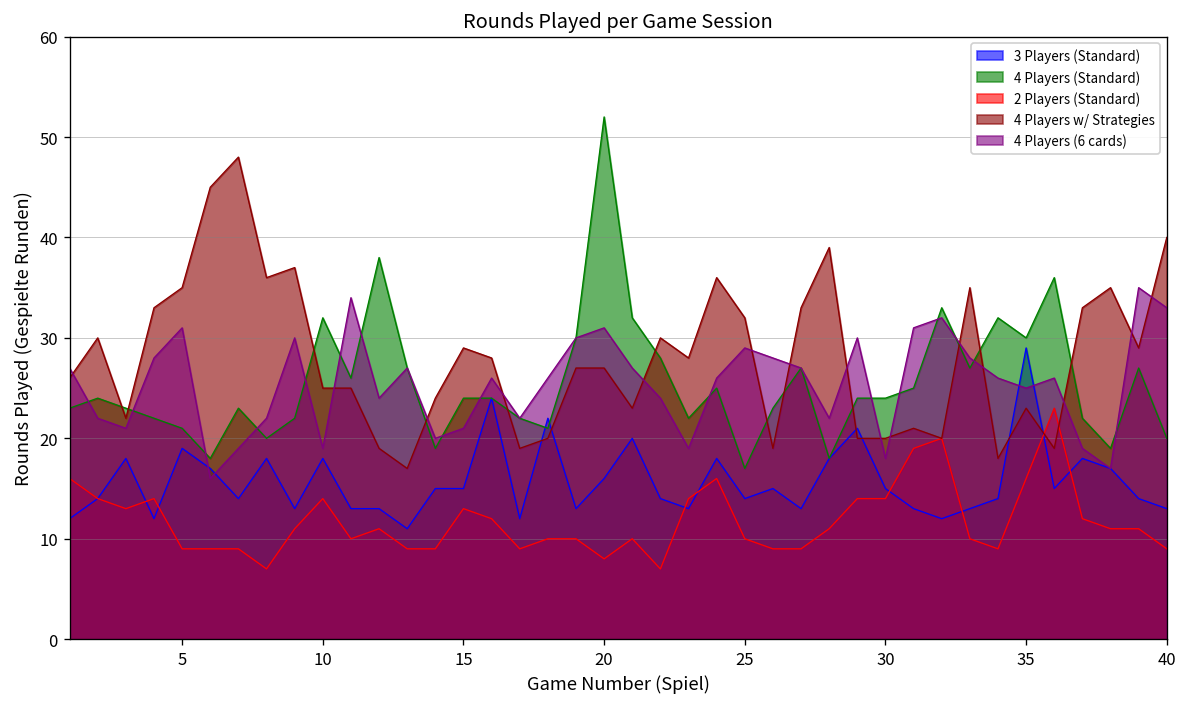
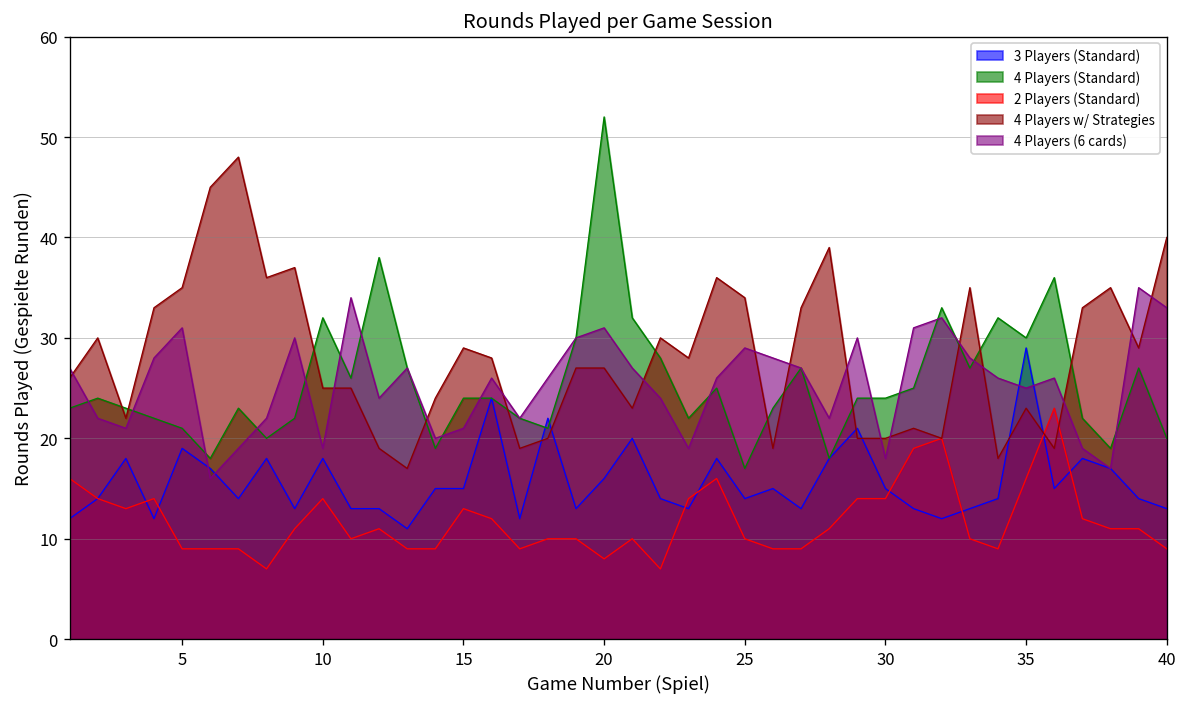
4 Players w/ Strategies, 25: 32 -> 34
